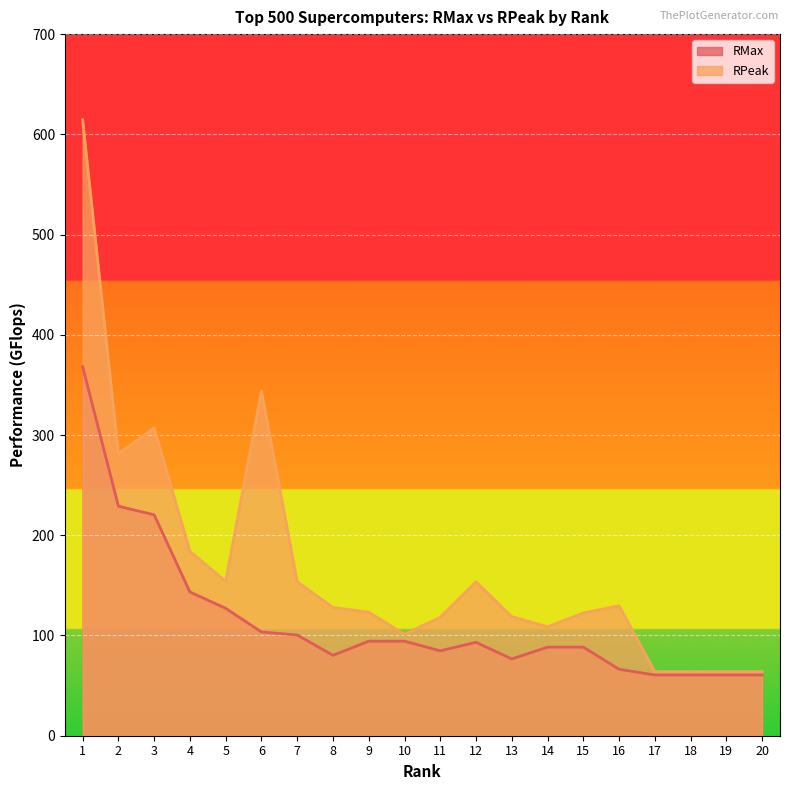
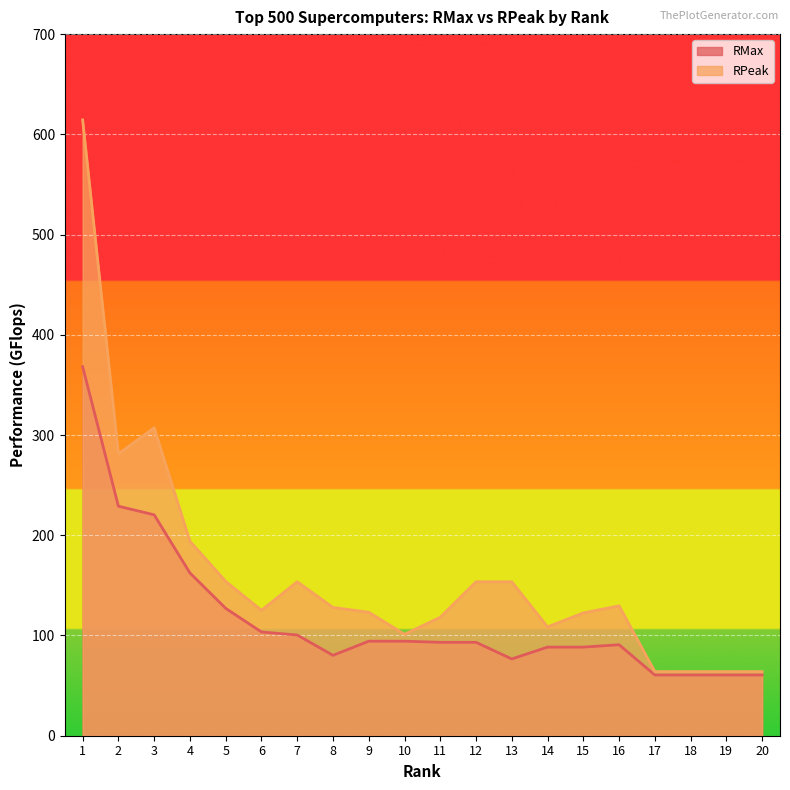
RMax, 4: 143 -> 162
RPeak, 4: 184 -> 194
RPeak, 6: 344 -> 125
RMax, 11: 85 -> 93
RPeak, 13: 119 -> 154
RMax, 16: 66 -> 91
